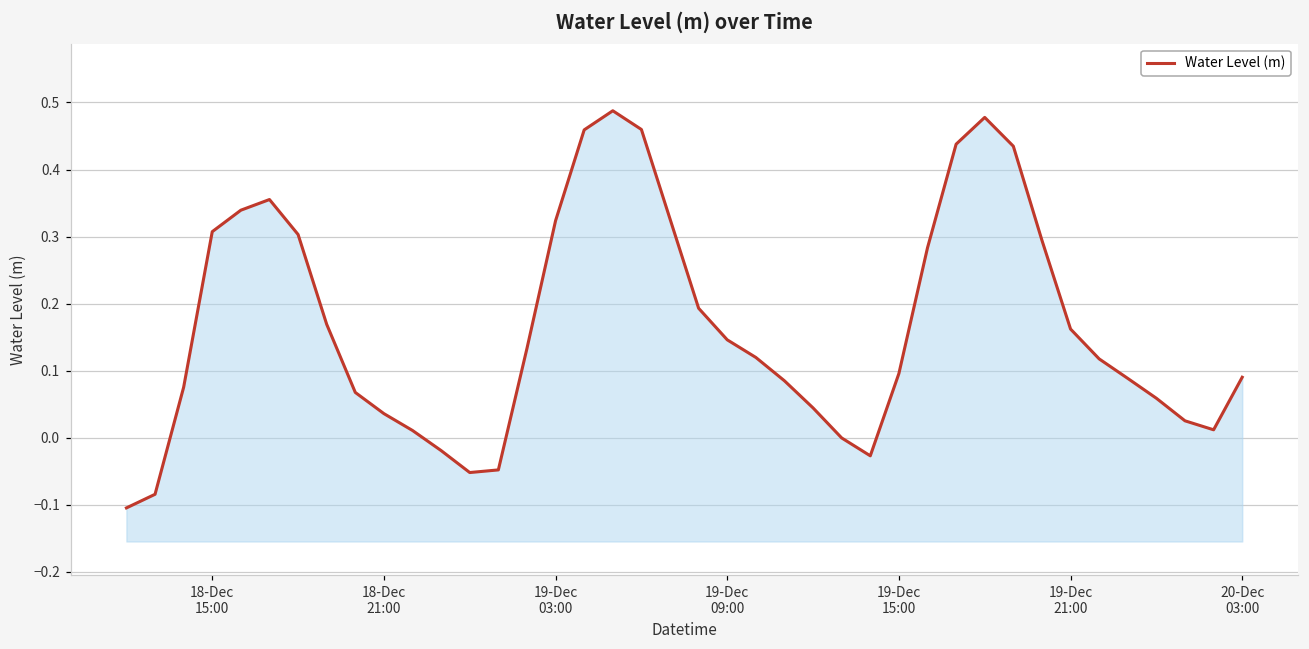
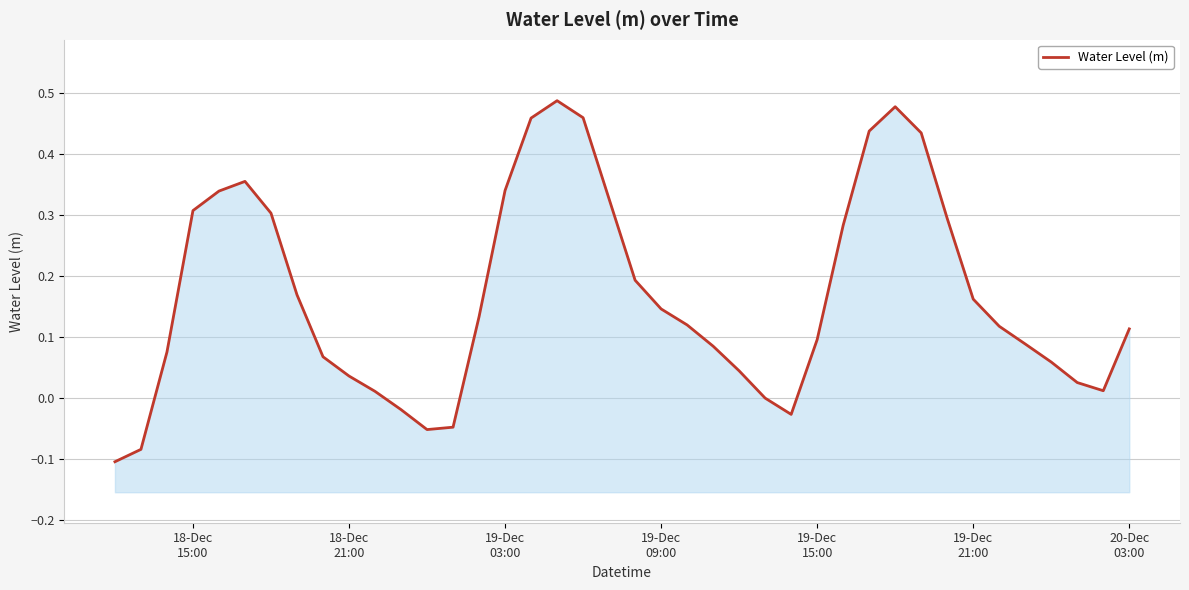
19-Dec 03:00: 0.32 -> 0.34
20-Dec 03:00: 0.09 -> 0.11
